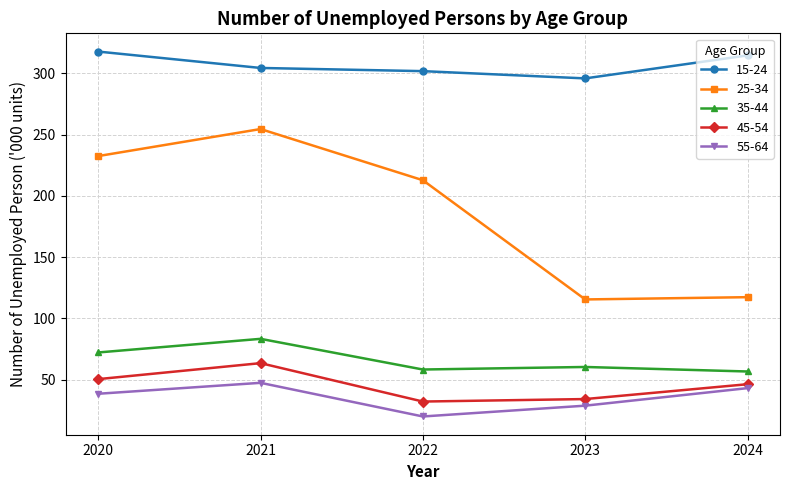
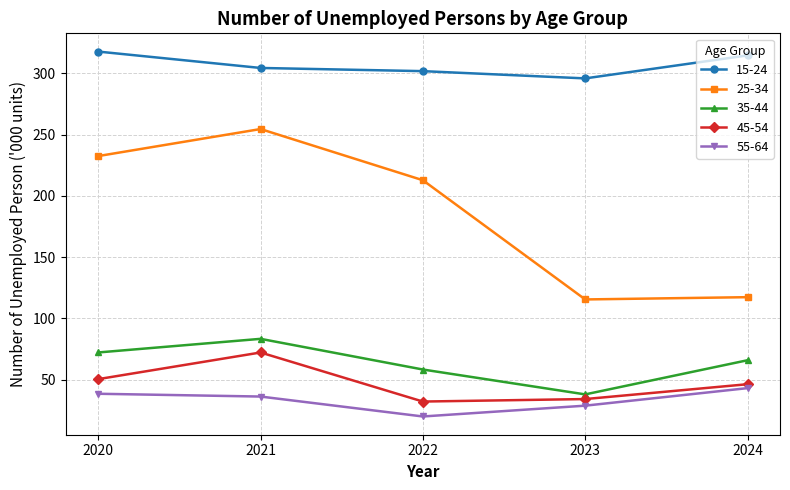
45-54, 2021: 63 -> 72
55-64, 2021: 47 -> 36
35-44, 2023: 60 -> 38
35-44, 2024: 57 -> 66
